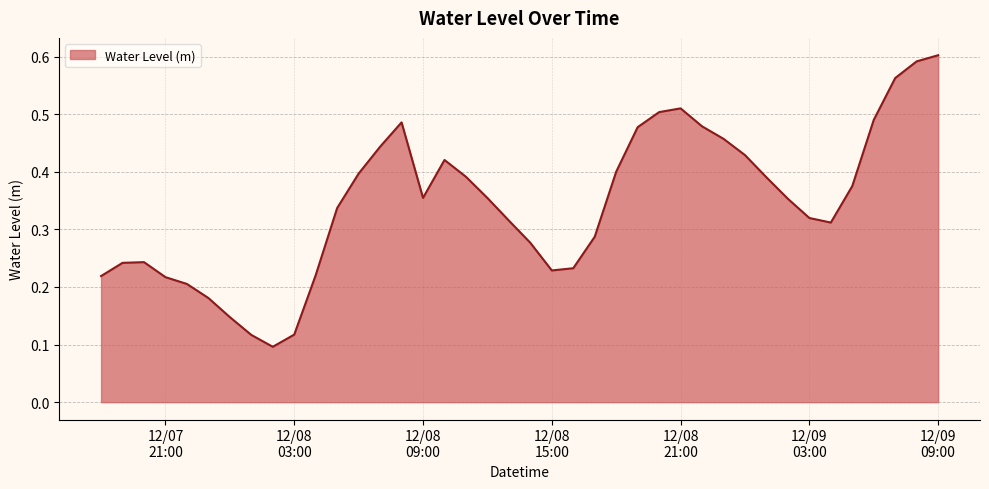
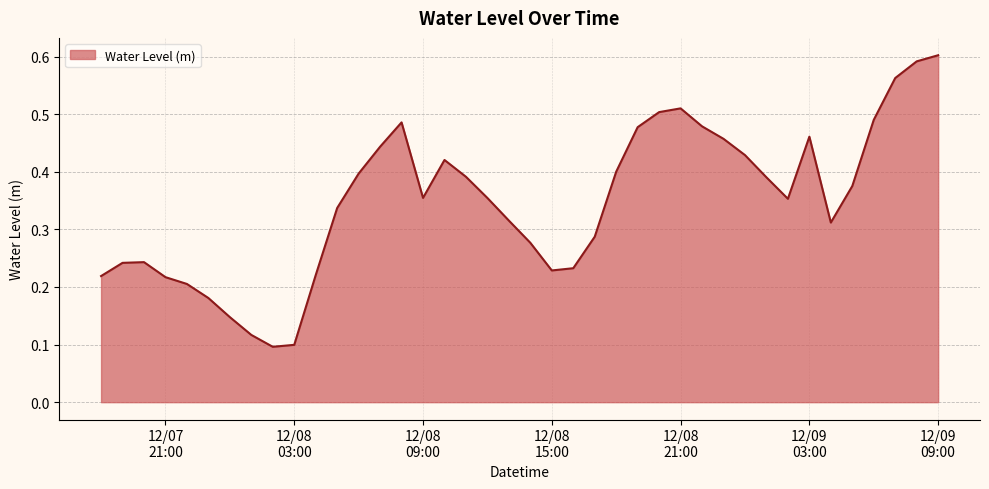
12/08 03:00: 0.12 -> 0.10
12/09 03:00: 0.32 -> 0.46
